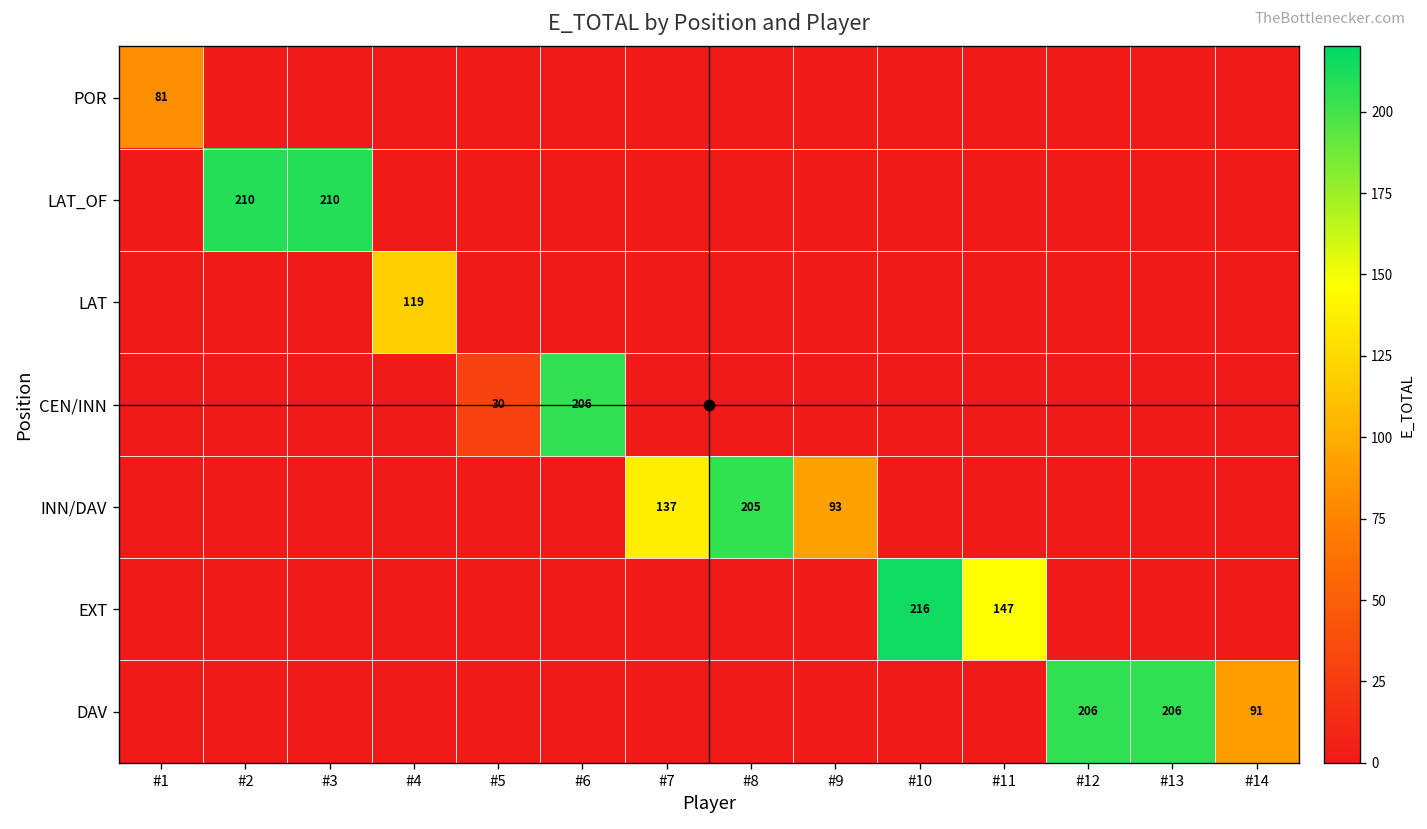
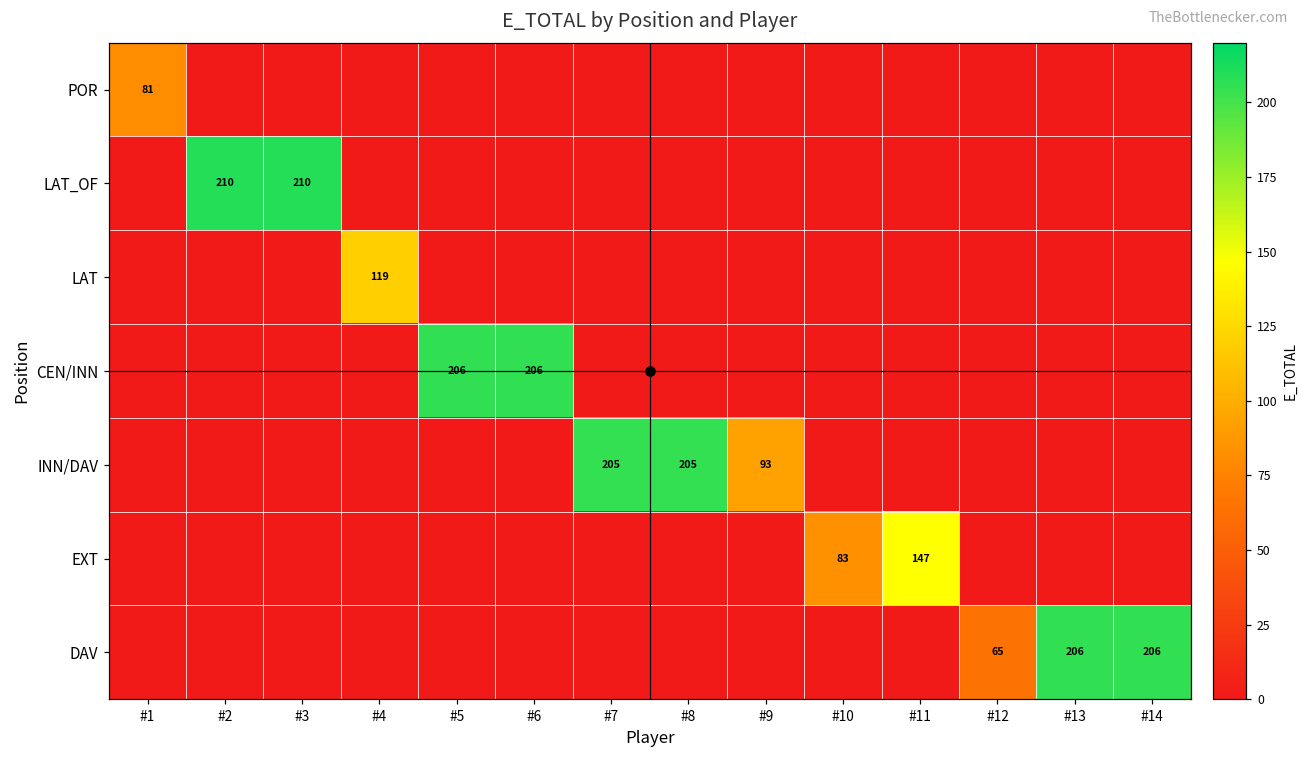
CEN/INN, #5: 30 -> 206
INN/DAV, #7: 137 -> 205
EXT, #10: 216 -> 83
DAV, #12: 206 -> 65
DAV, #14: 91 -> 206
